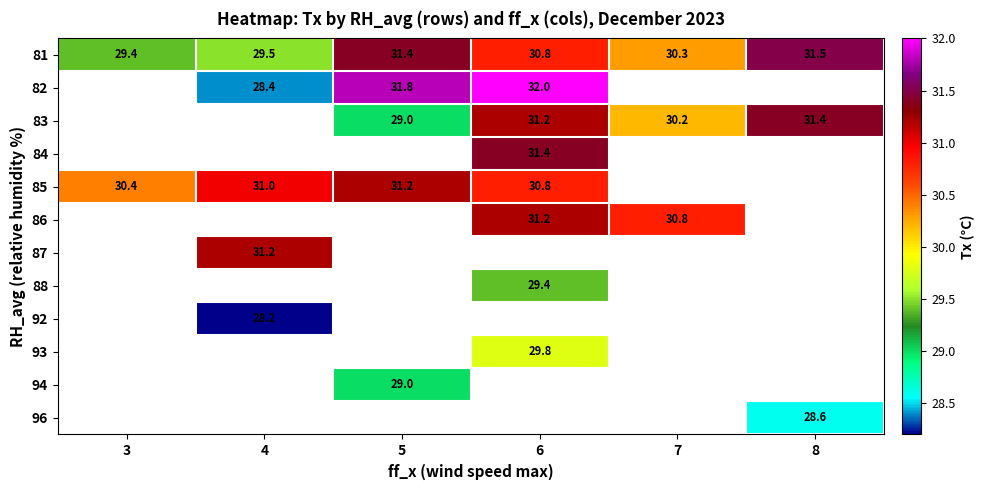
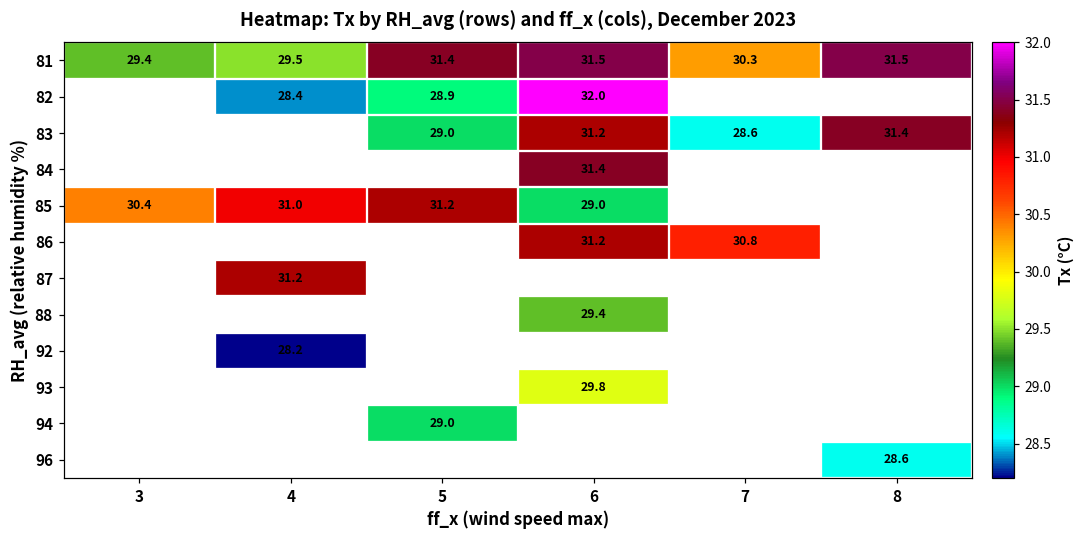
81, 6: 30.8 -> 31.5
82, 5: 31.8 -> 28.9
83, 7: 30.2 -> 28.6
85, 6: 30.8 -> 29.0
